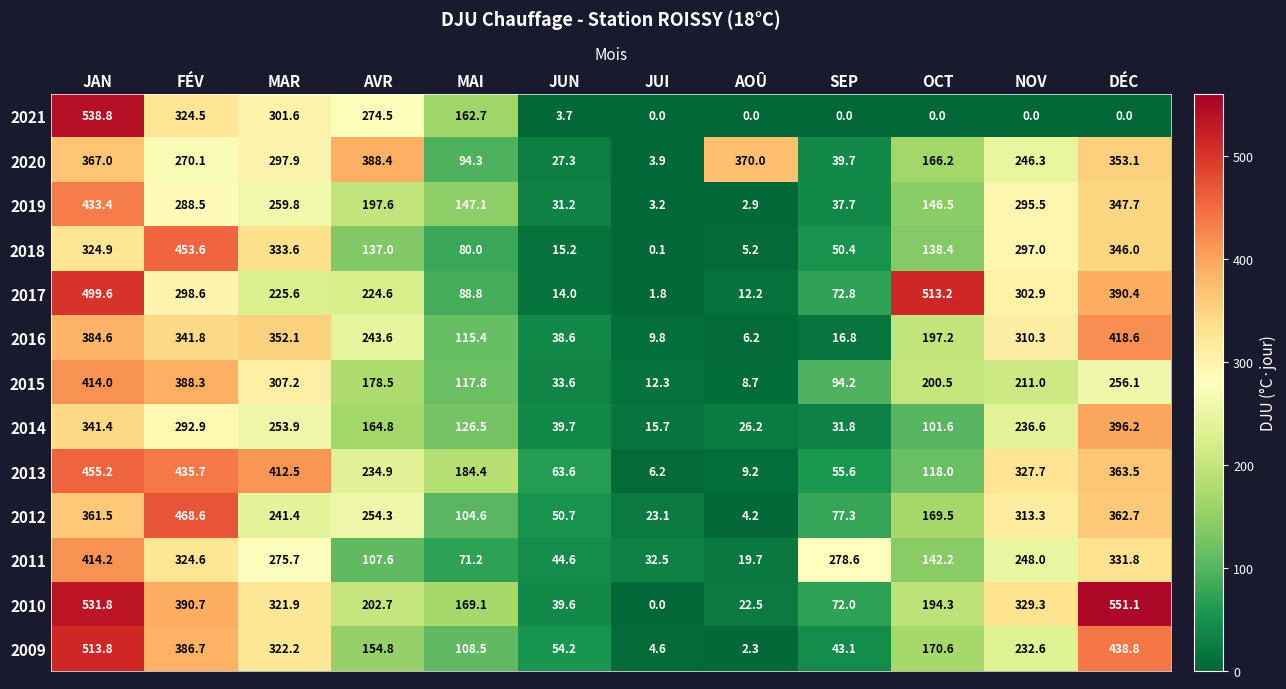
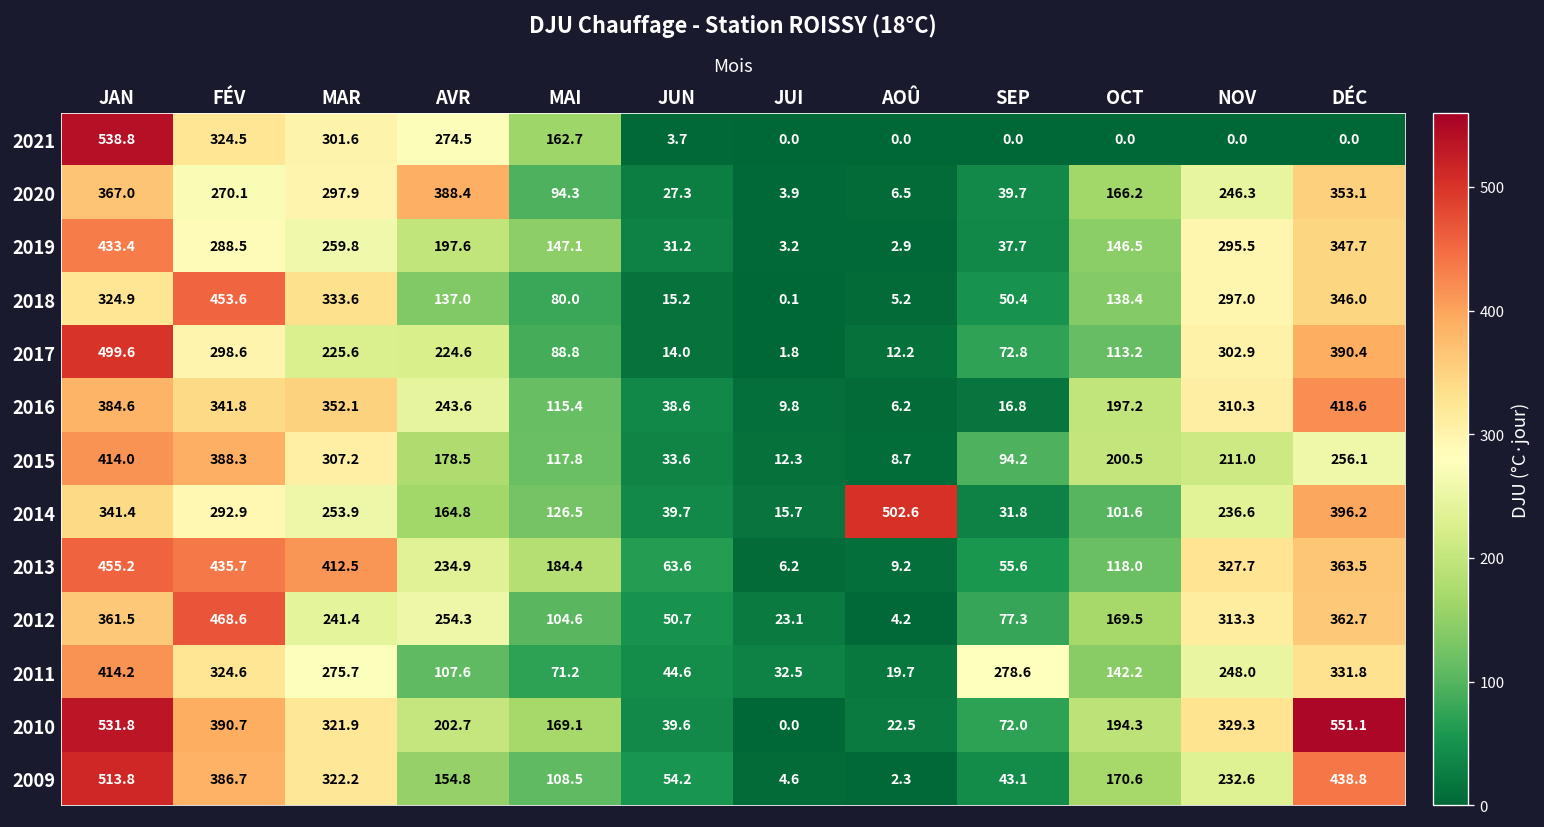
2020, AOÛ: 370.0 -> 6.5
2017, OCT: 513.2 -> 113.2
2014, AOÛ: 26.2 -> 502.6
